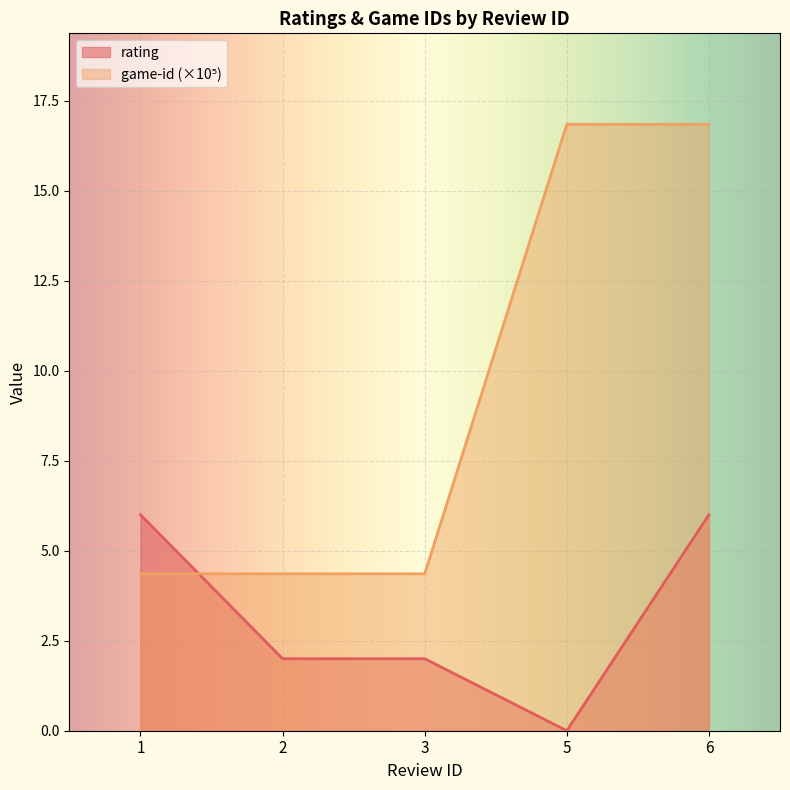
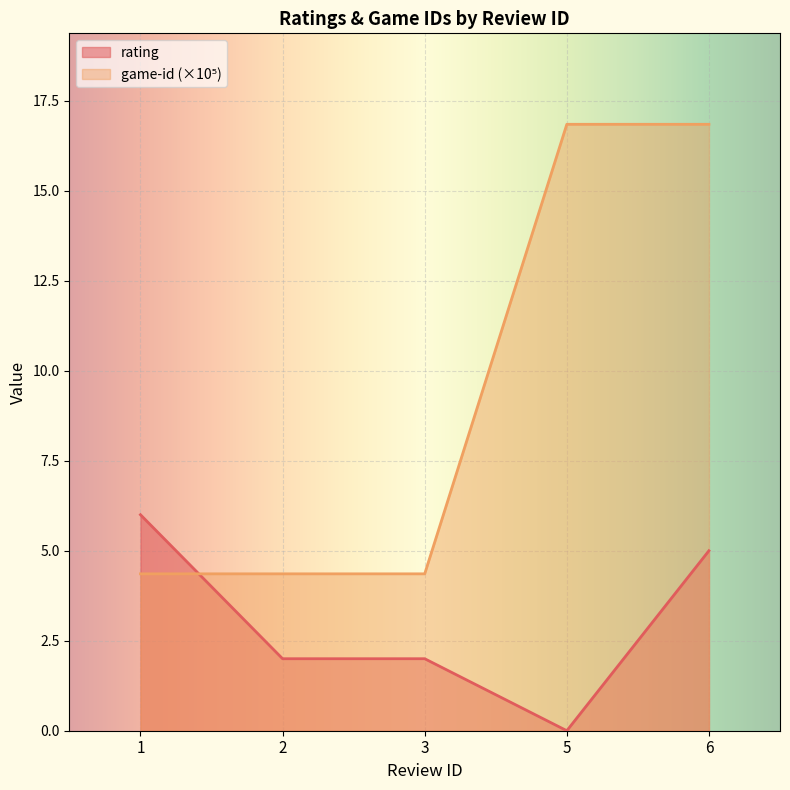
rating, 6: 6 -> 5
